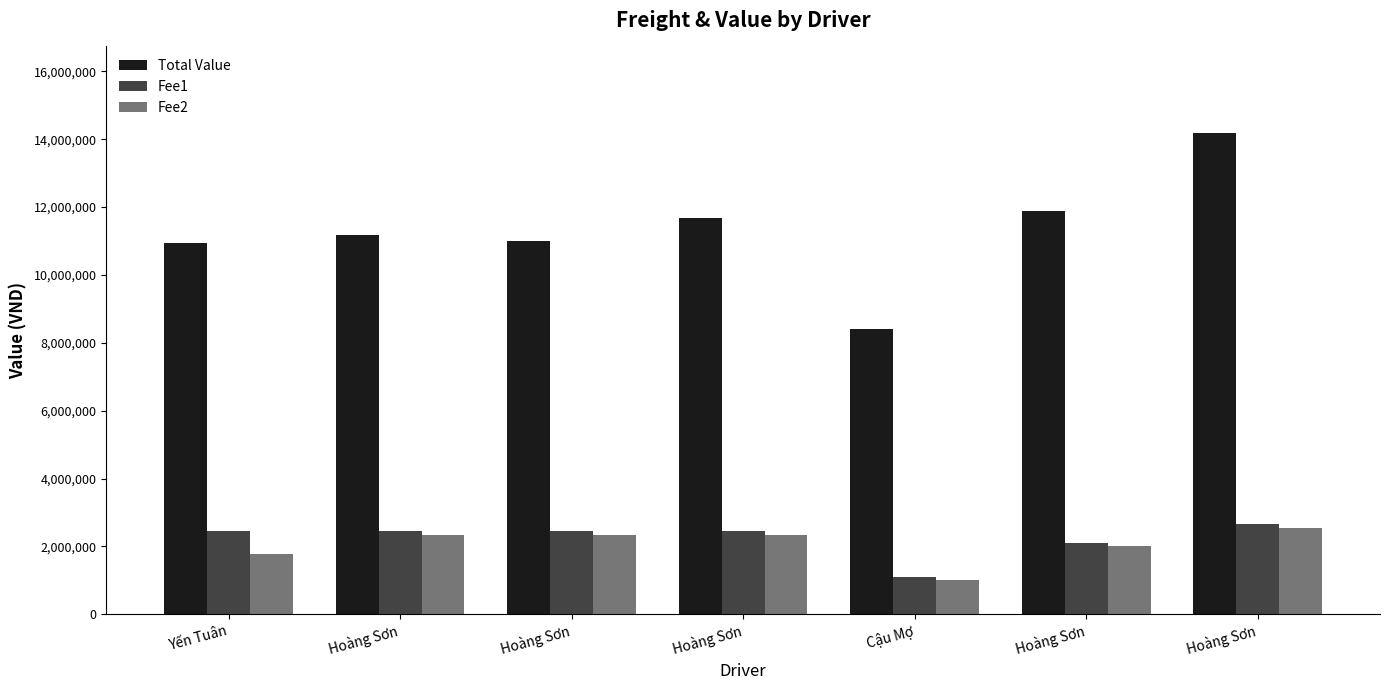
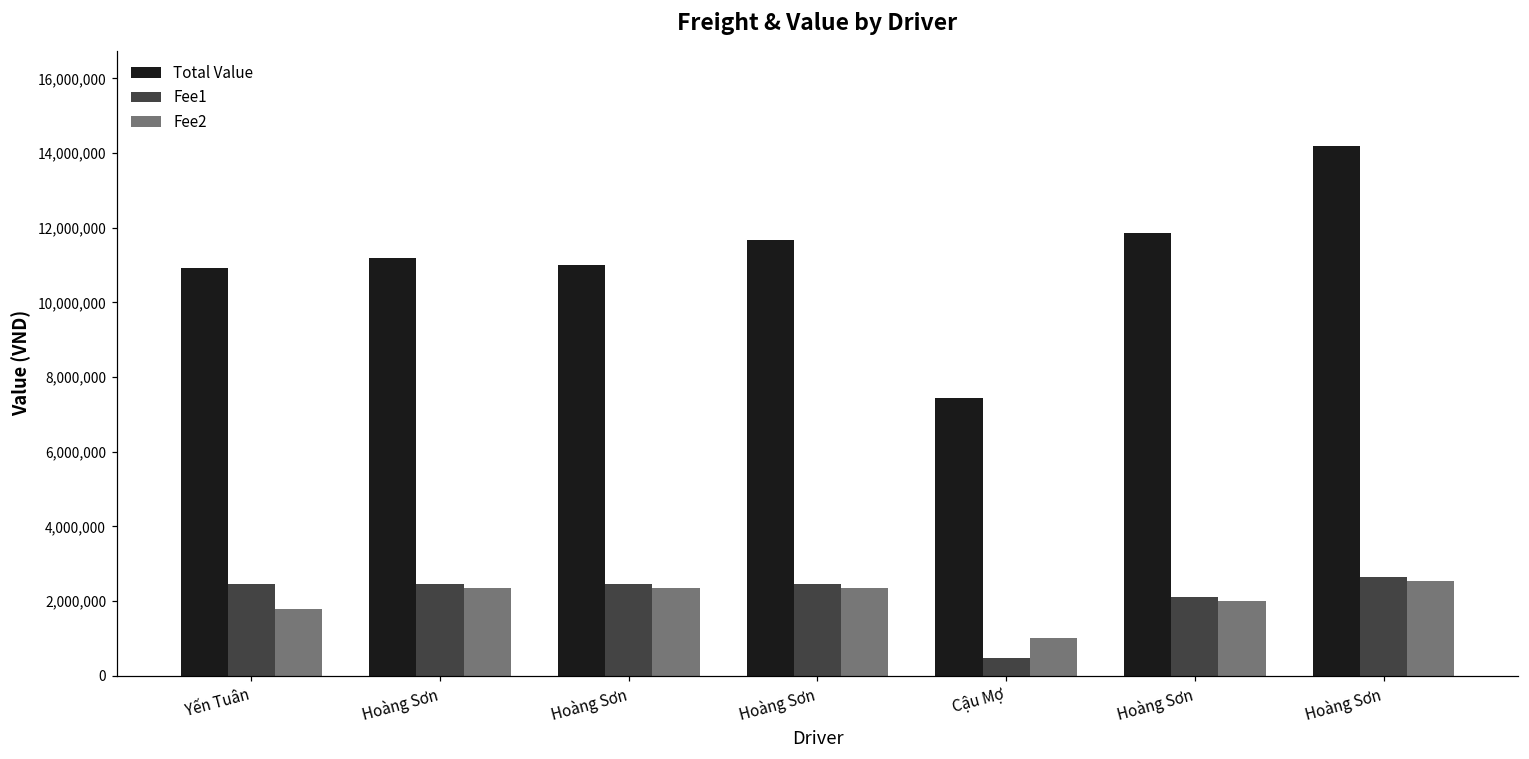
Total Value, Cậu Mợ: 8,400,000 -> 7,400,000
Fee1, Cậu Mợ: 1,100,000 -> 500,000
